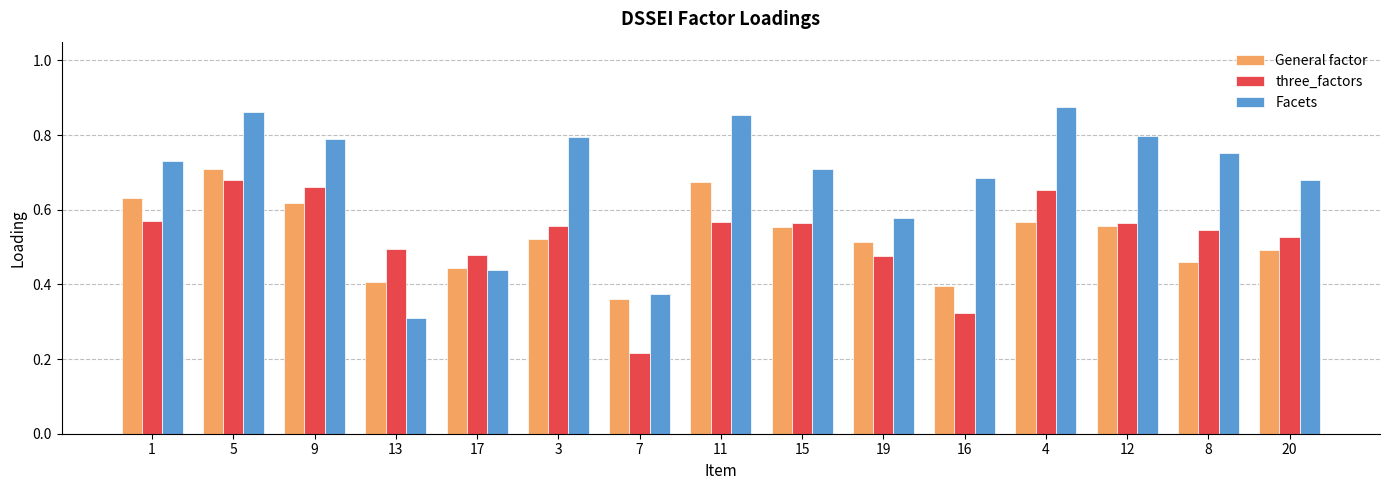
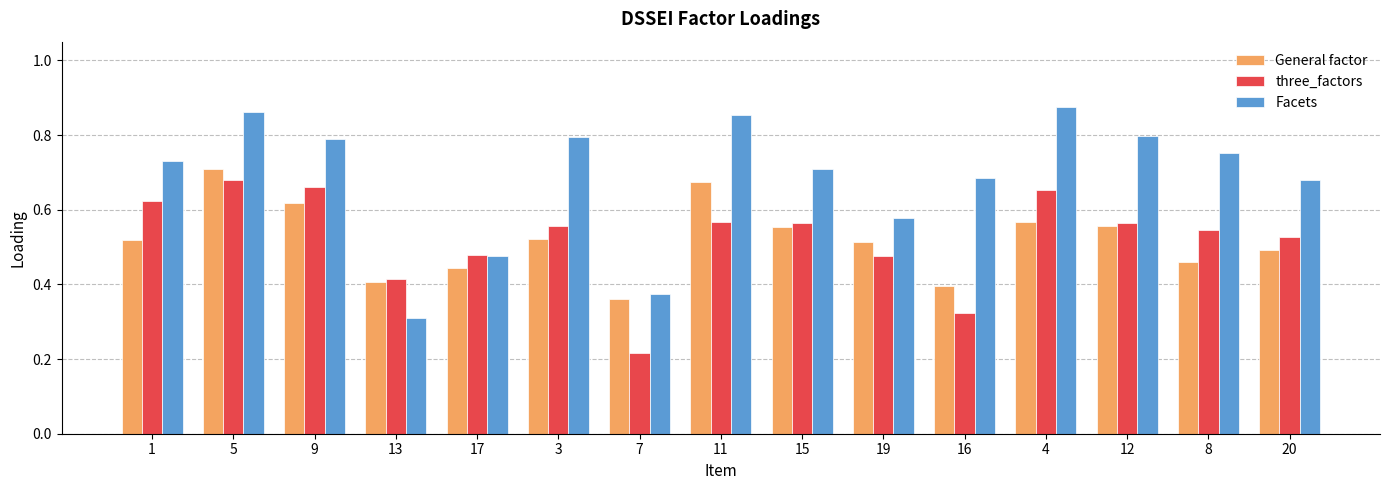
General factor, 1: 0.63 -> 0.52
three_factors, 1: 0.57 -> 0.62
three_factors, 13: 0.49 -> 0.41
Facets, 17: 0.44 -> 0.48
